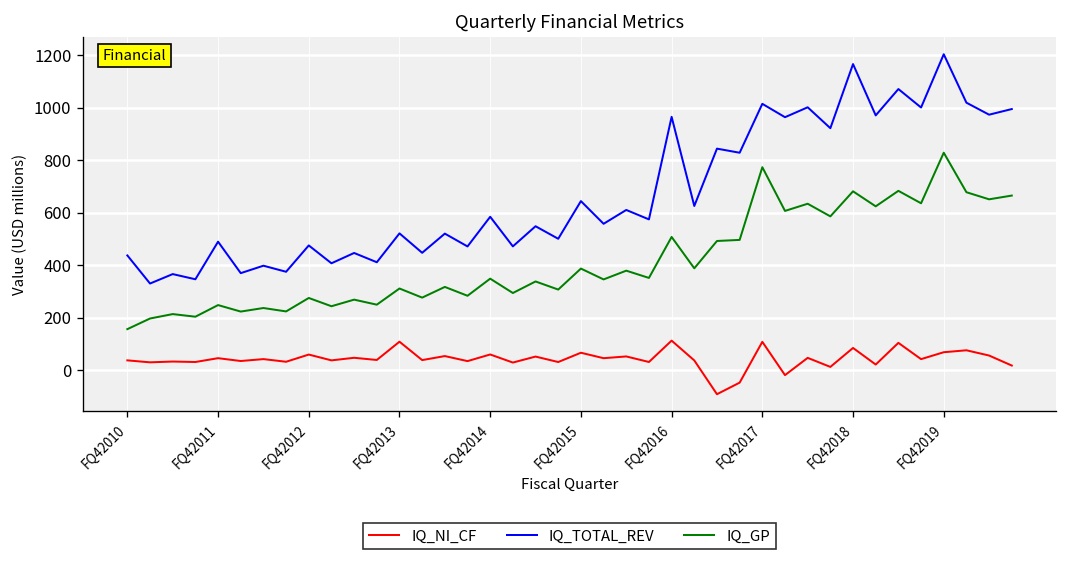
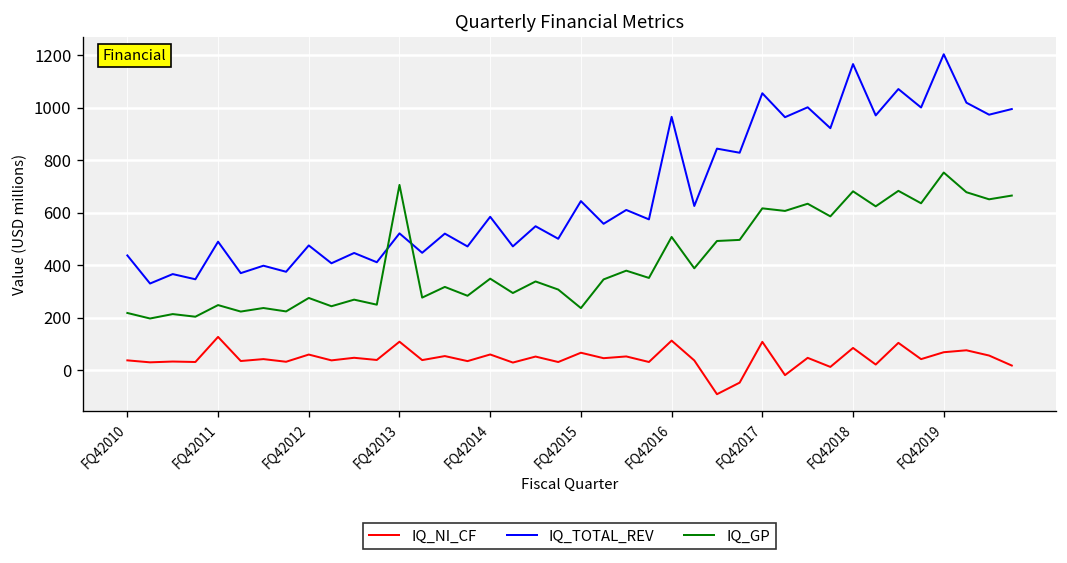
IQ_GP, FQ42010: 160 -> 220
IQ_NI_CF, FQ42011: 50 -> 130
IQ_GP, FQ42013: 310 -> 710
IQ_GP, FQ42015: 390 -> 240
IQ_TOTAL_REV, FQ42017: 1010 -> 1050
IQ_GP, FQ42017: 770 -> 620
IQ_GP, FQ42019: 830 -> 750
